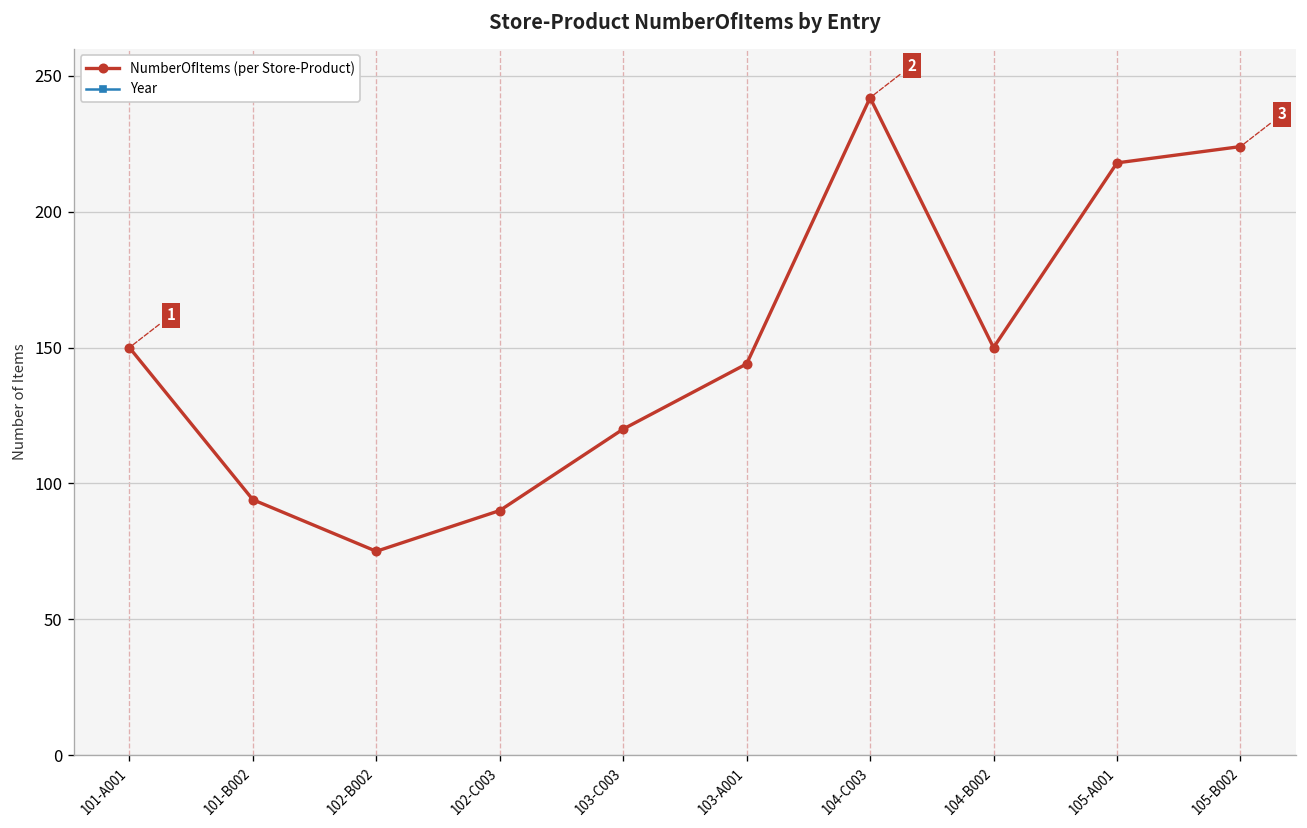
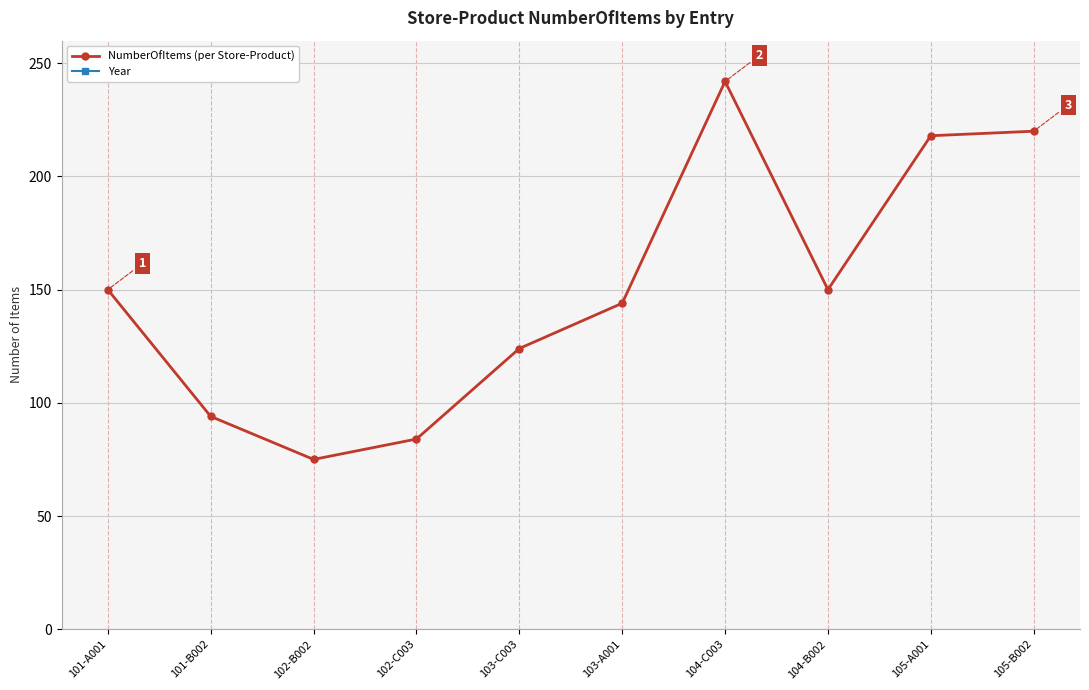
NumberOfItems (per Store-Product), 102-C003: 90 -> 84
NumberOfItems (per Store-Product), 103-C003: 120 -> 124
NumberOfItems (per Store-Product), 105-B002: 224 -> 220
